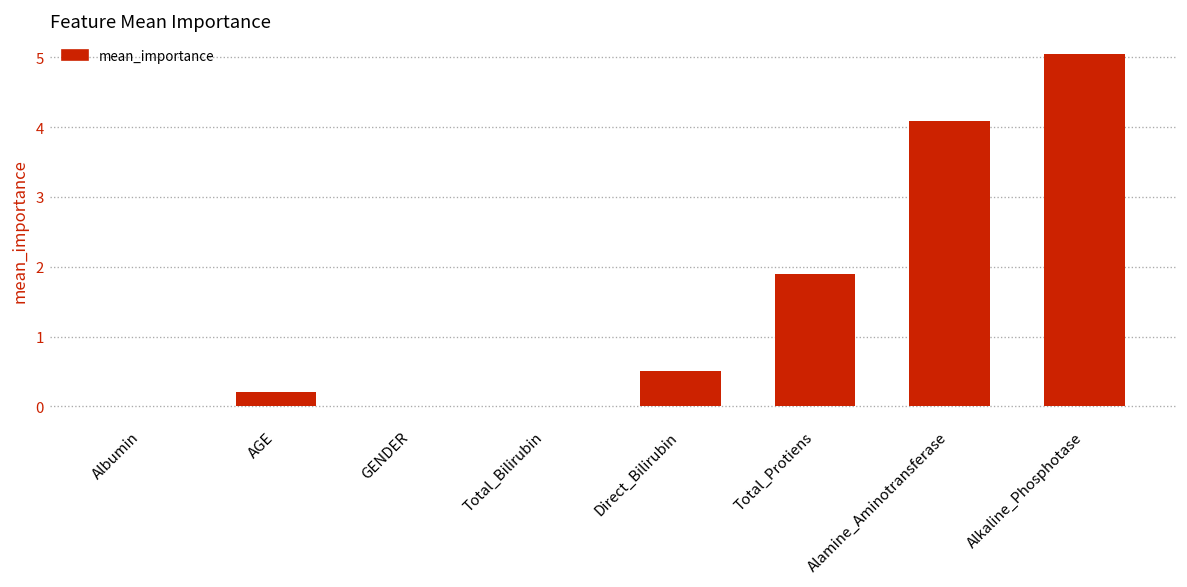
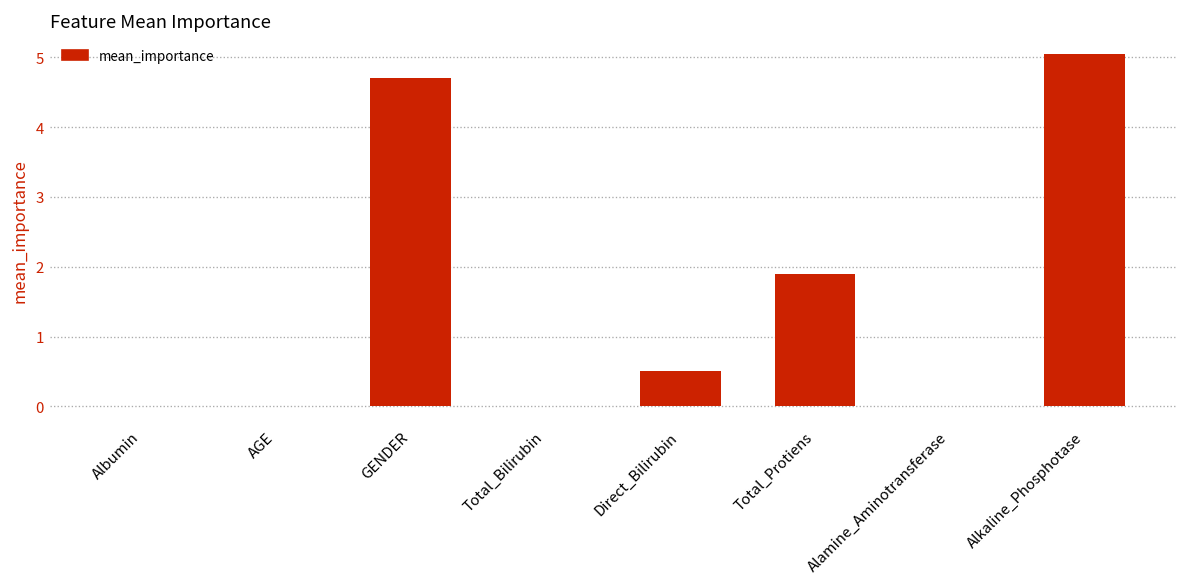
AGE: 0.2 -> 0.0
GENDER: 0.0 -> 4.7
Alamine_Aminotransferase: 4.1 -> 0.0
